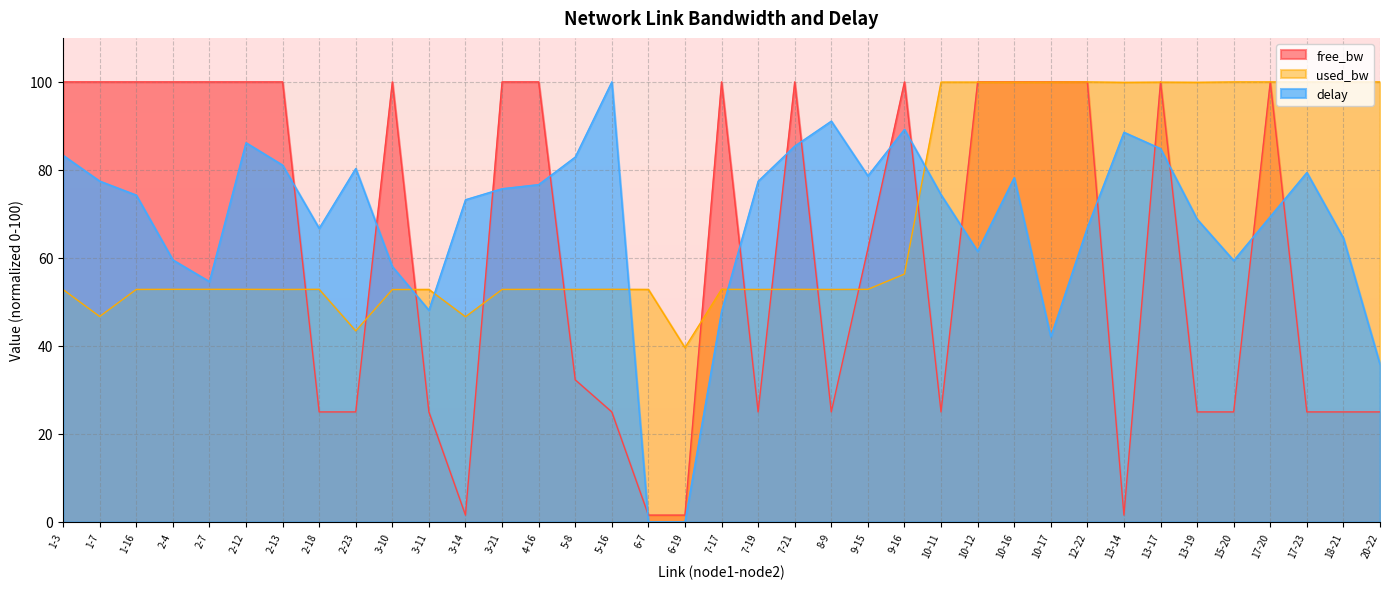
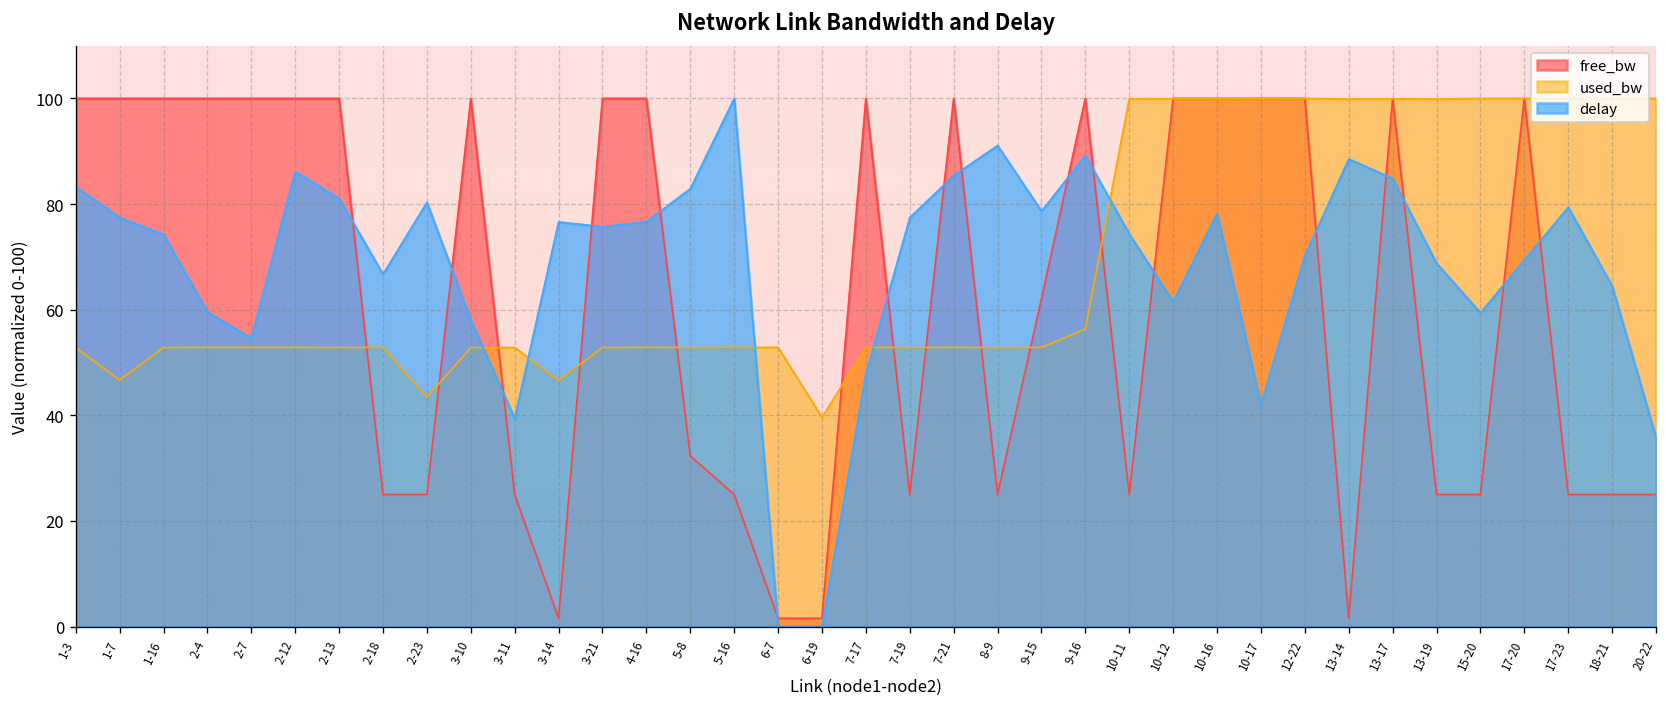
delay, 3-11: 48 -> 39
delay, 3-14: 73 -> 77
delay, 12-22: 67 -> 70
